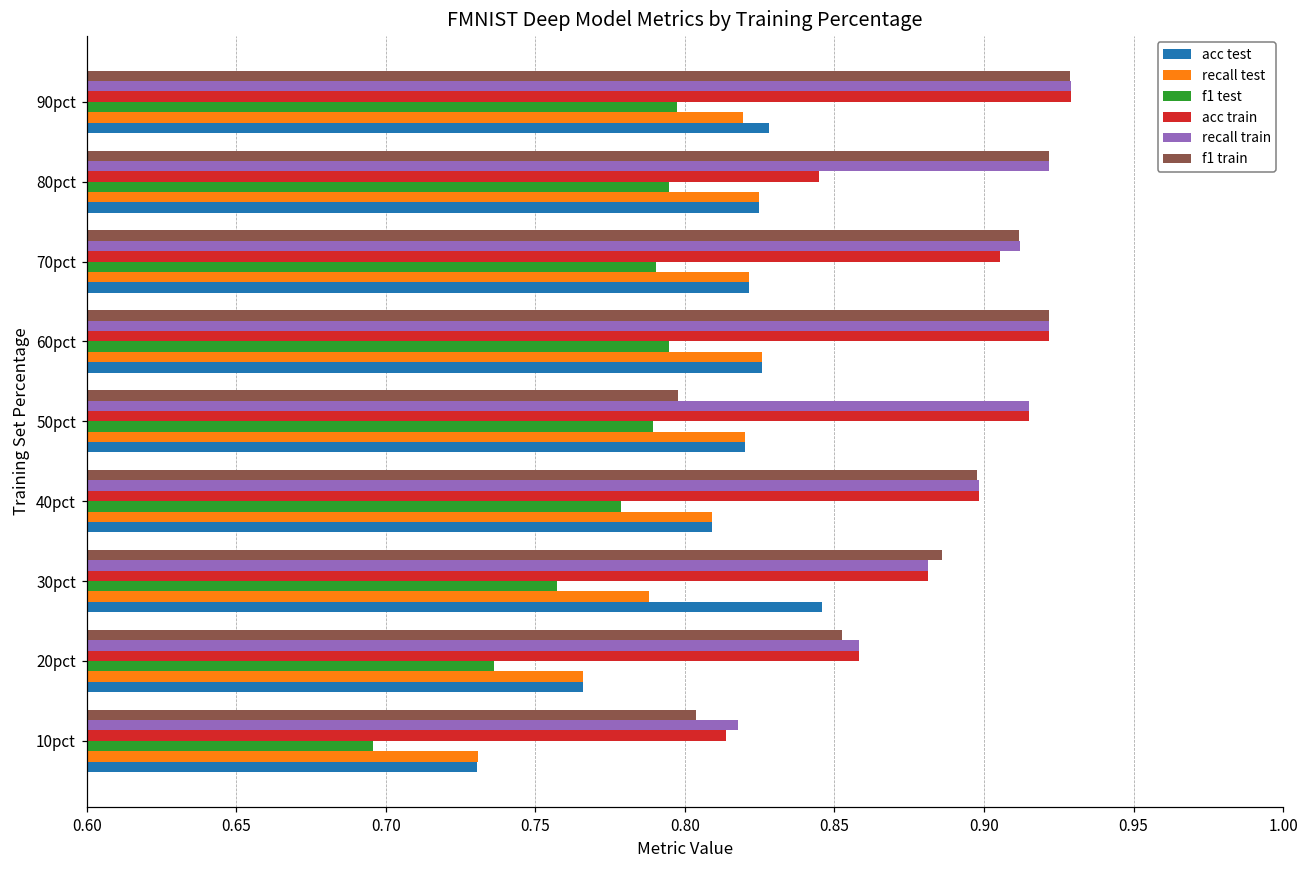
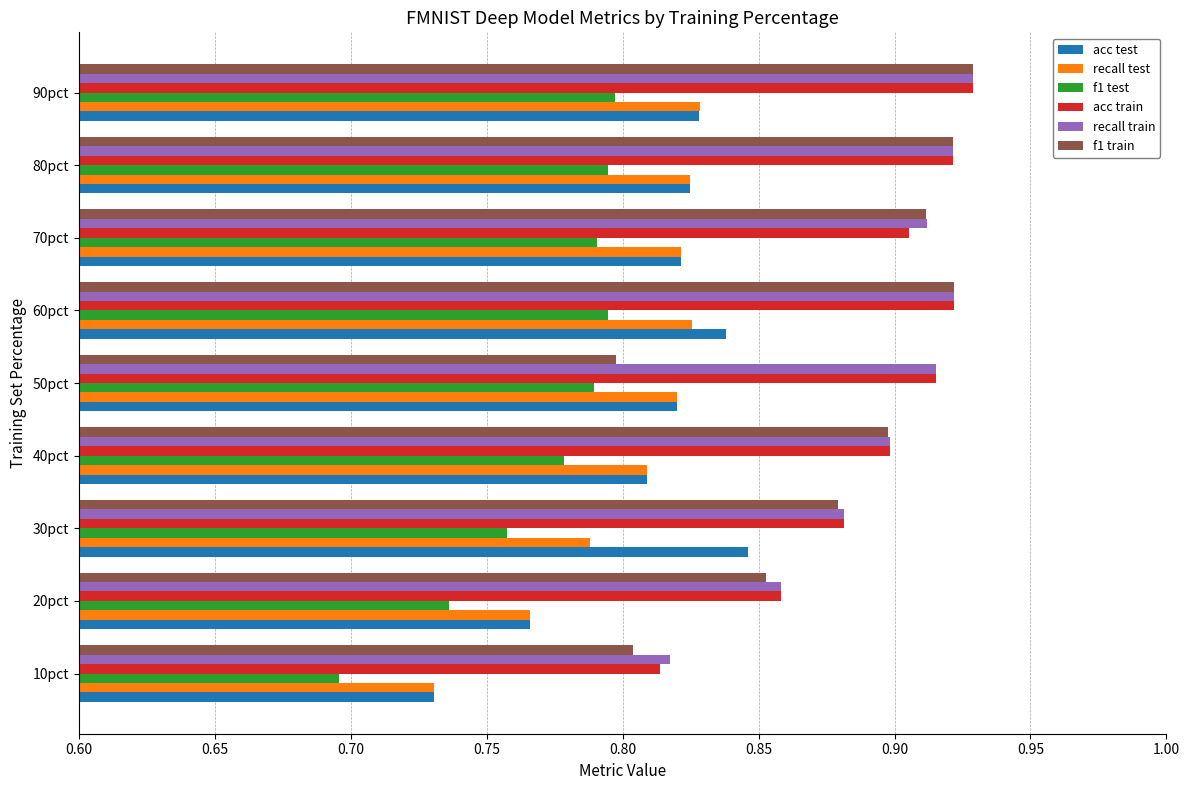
recall test, 90pct: 0.819 -> 0.828
acc train, 80pct: 0.845 -> 0.922
acc test, 60pct: 0.826 -> 0.838
f1 train, 30pct: 0.886 -> 0.879
